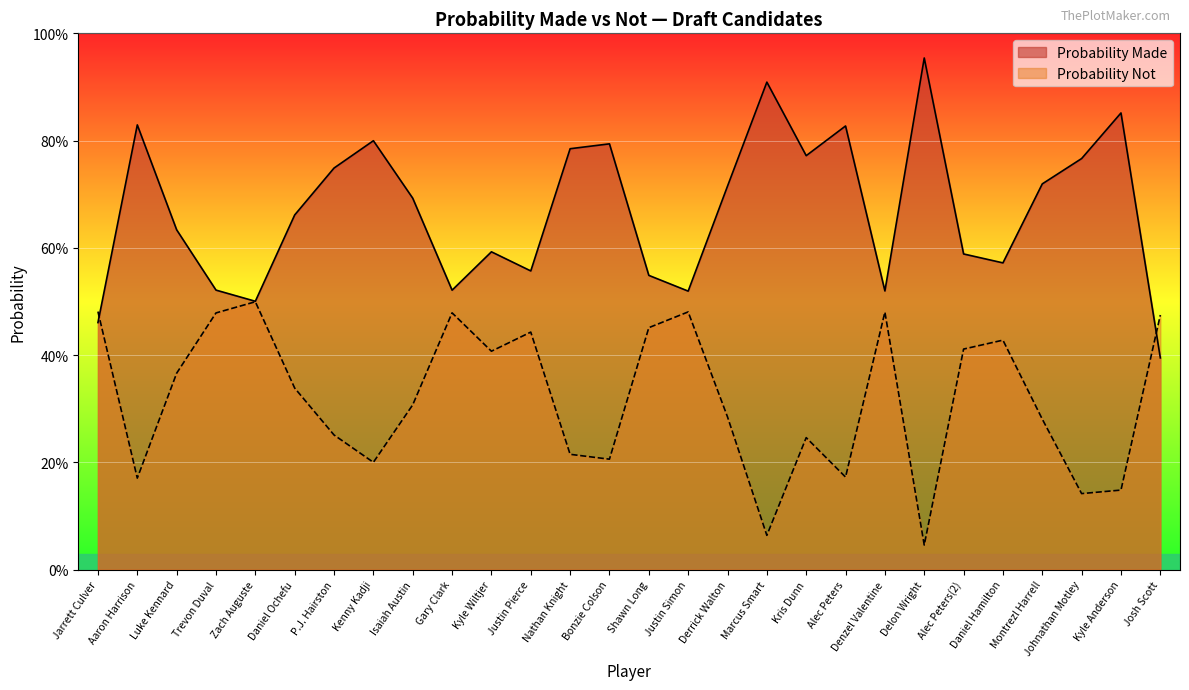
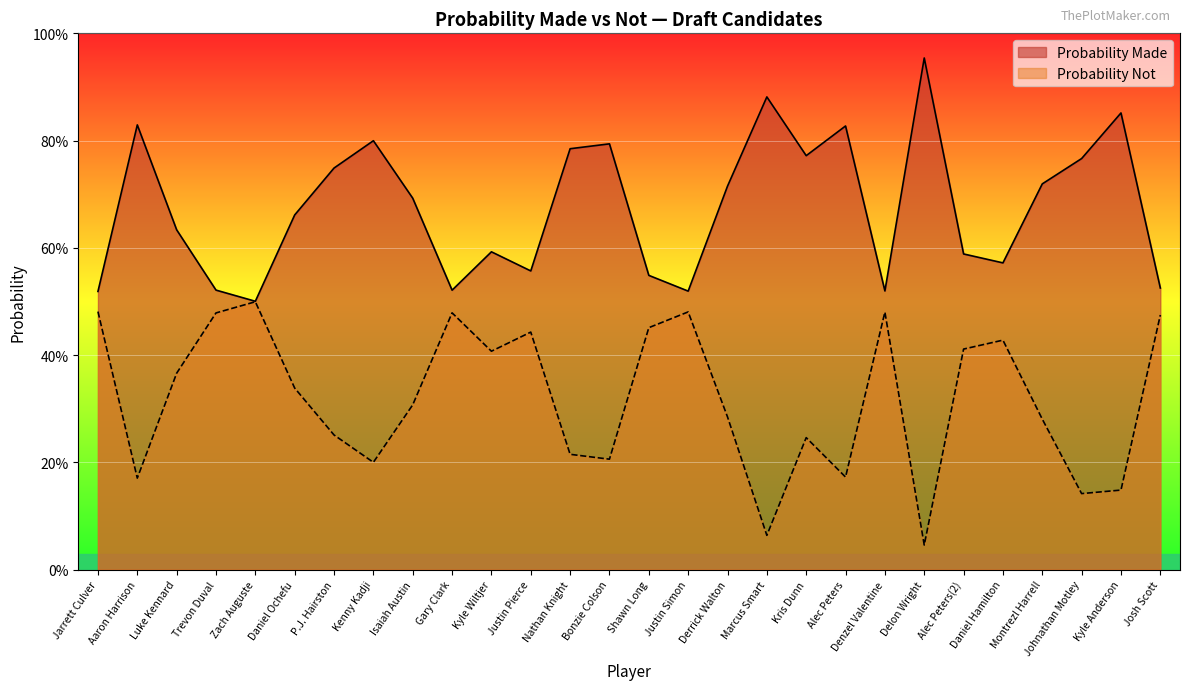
Probability Made, Jarrett Culver: 46% -> 52%
Probability Made, Marcus Smart: 91% -> 88%
Probability Made, Josh Scott: 39% -> 53%
